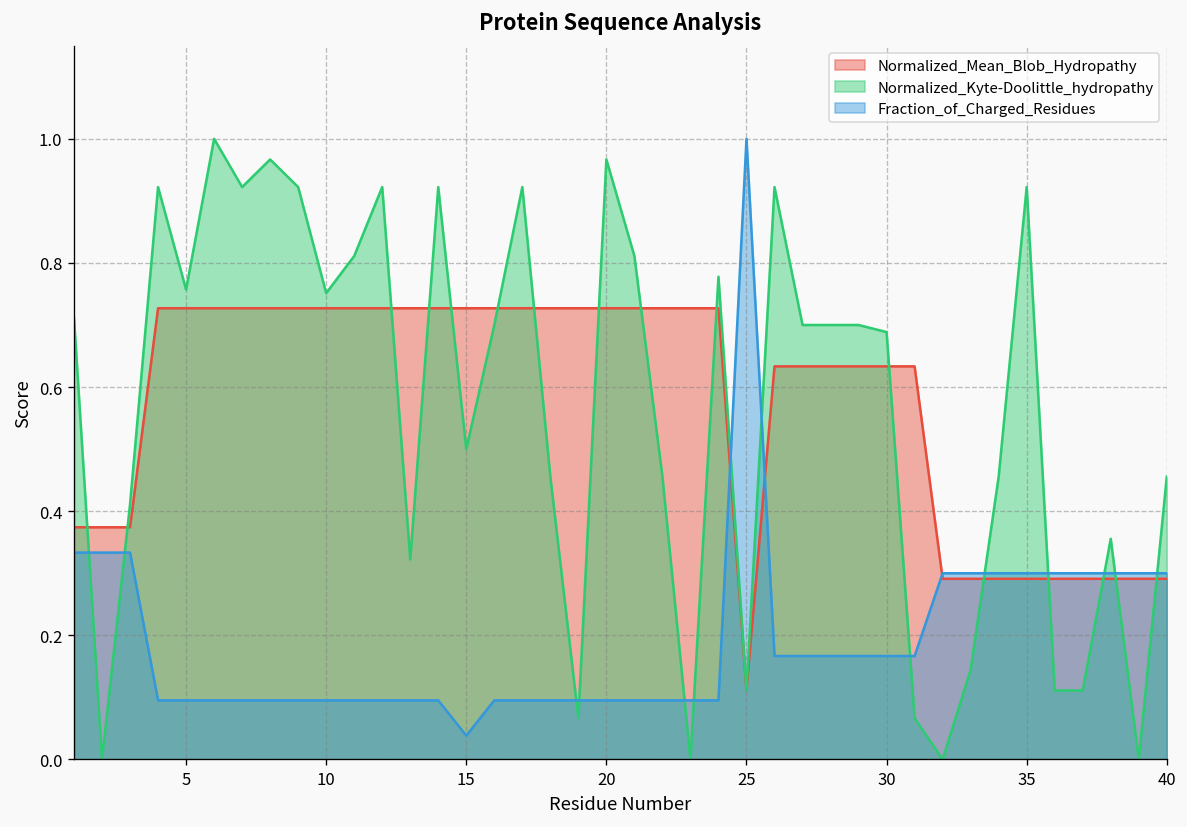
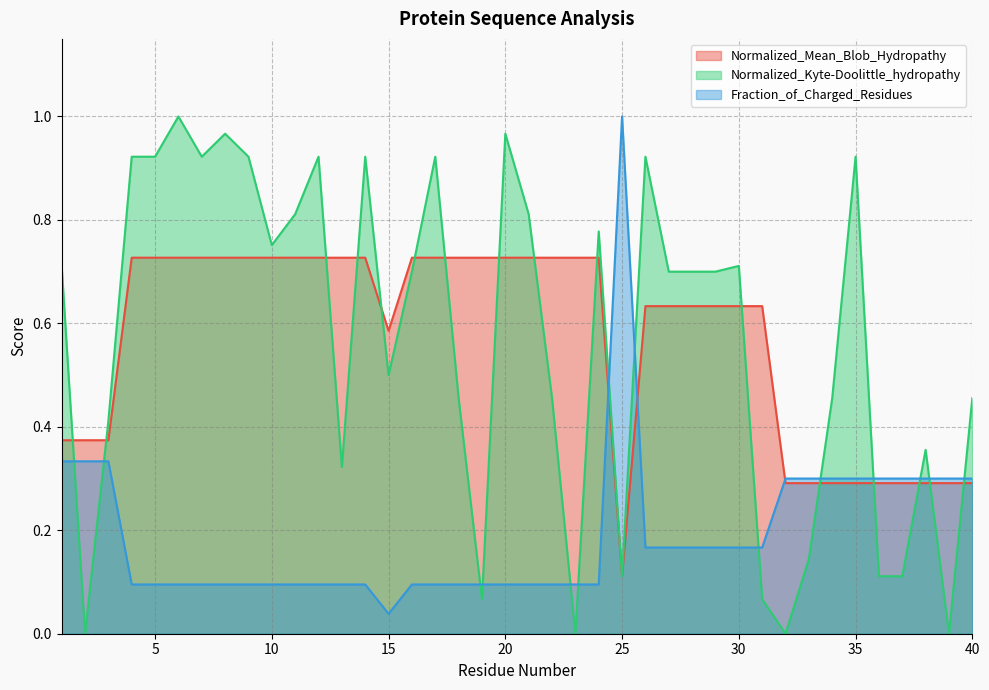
Normalized_Kyte-Doolittle_hydropathy, 5: 0.76 -> 0.92
Normalized_Mean_Blob_Hydropathy, 15: 0.73 -> 0.59
Normalized_Kyte-Doolittle_hydropathy, 30: 0.69 -> 0.71
